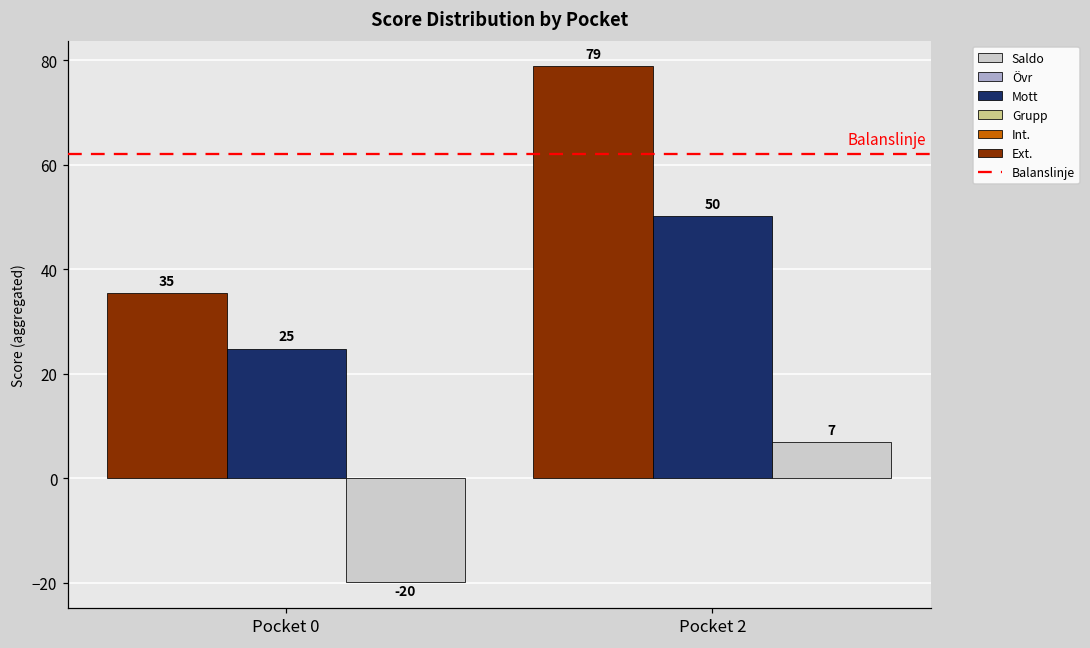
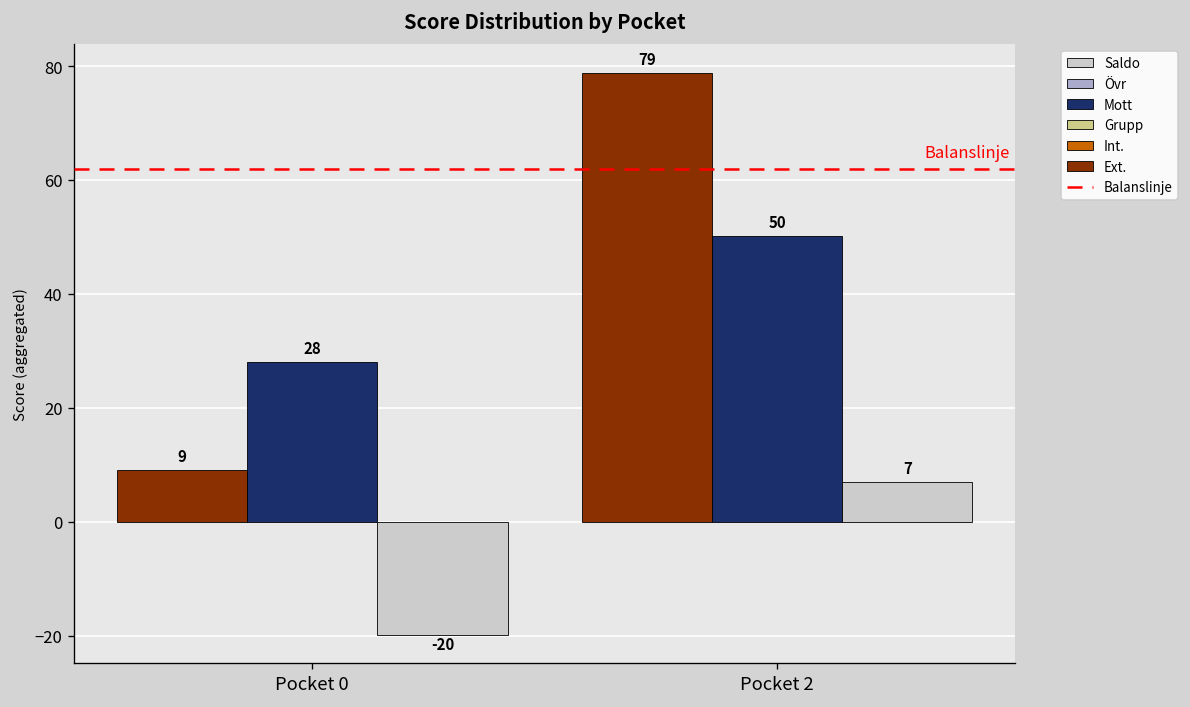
Ext., Pocket 0: 35 -> 9
Mott, Pocket 0: 25 -> 28
